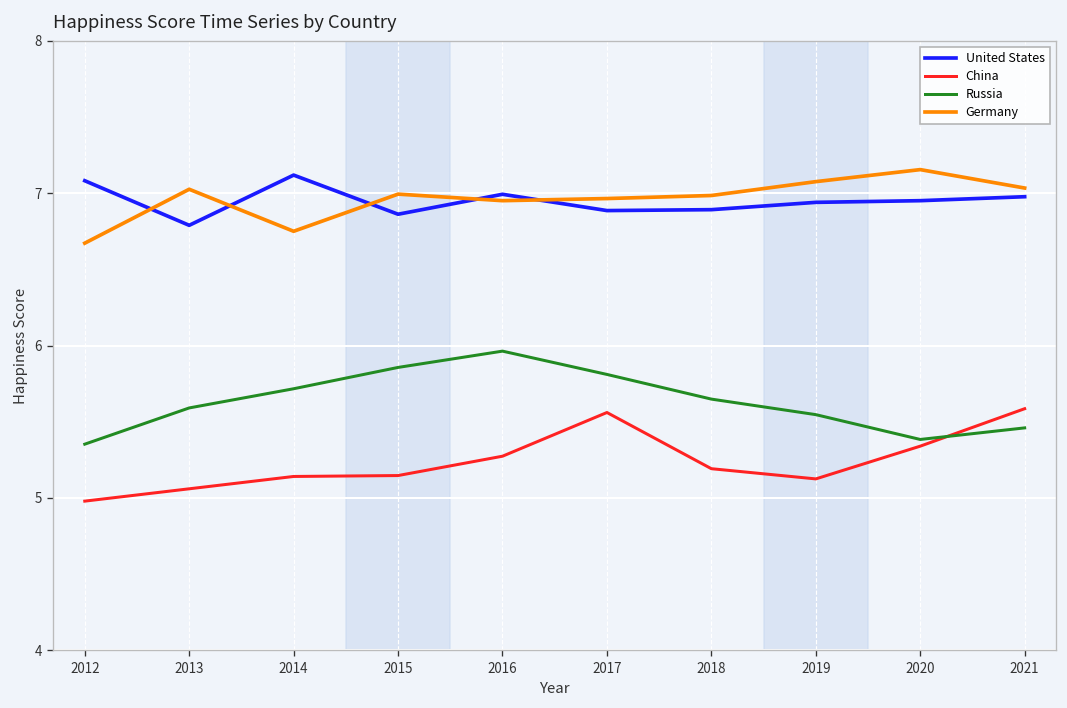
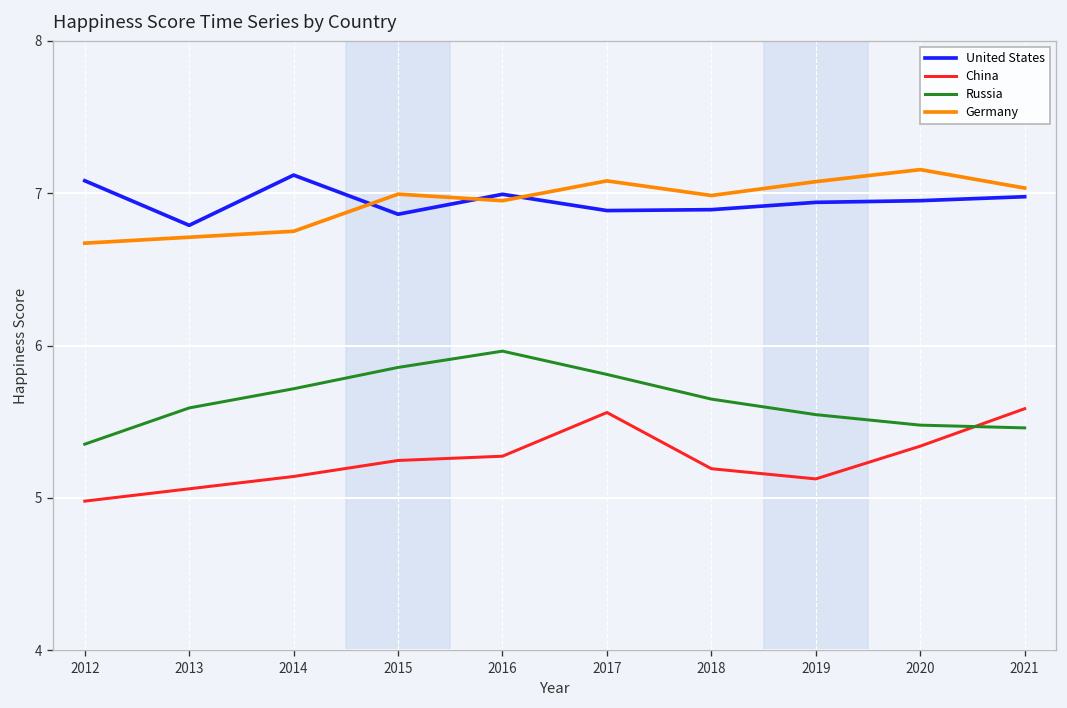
Germany, 2013: 7.03 -> 6.71
China, 2015: 5.15 -> 5.25
Germany, 2017: 6.97 -> 7.08
Russia, 2020: 5.38 -> 5.48
